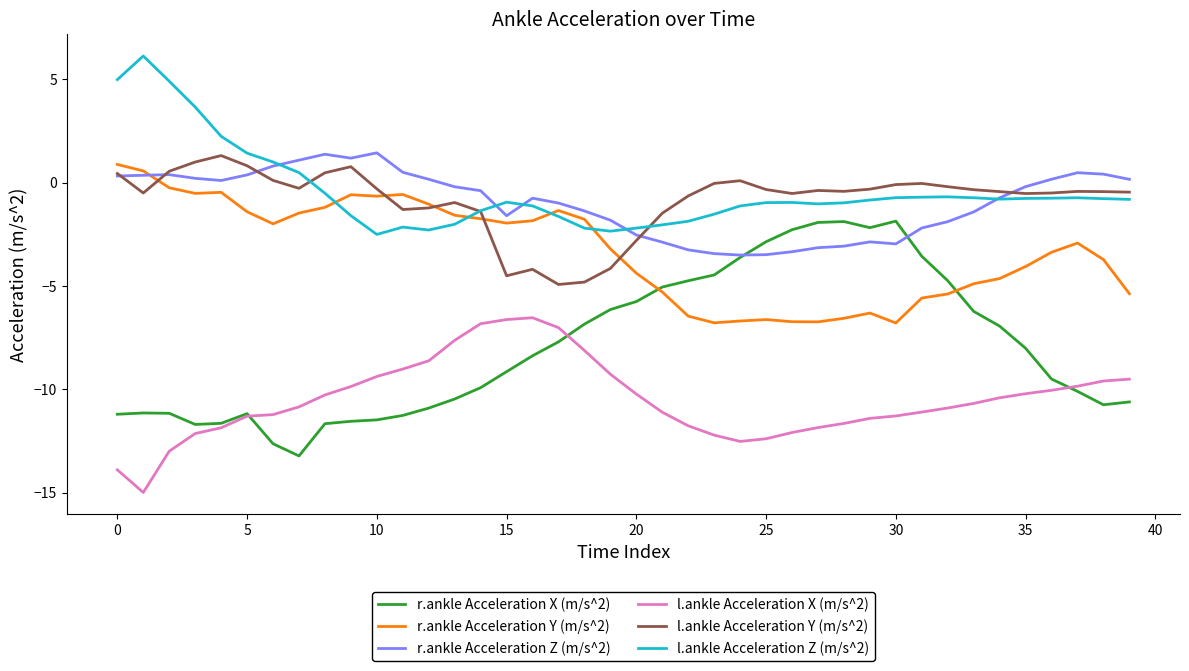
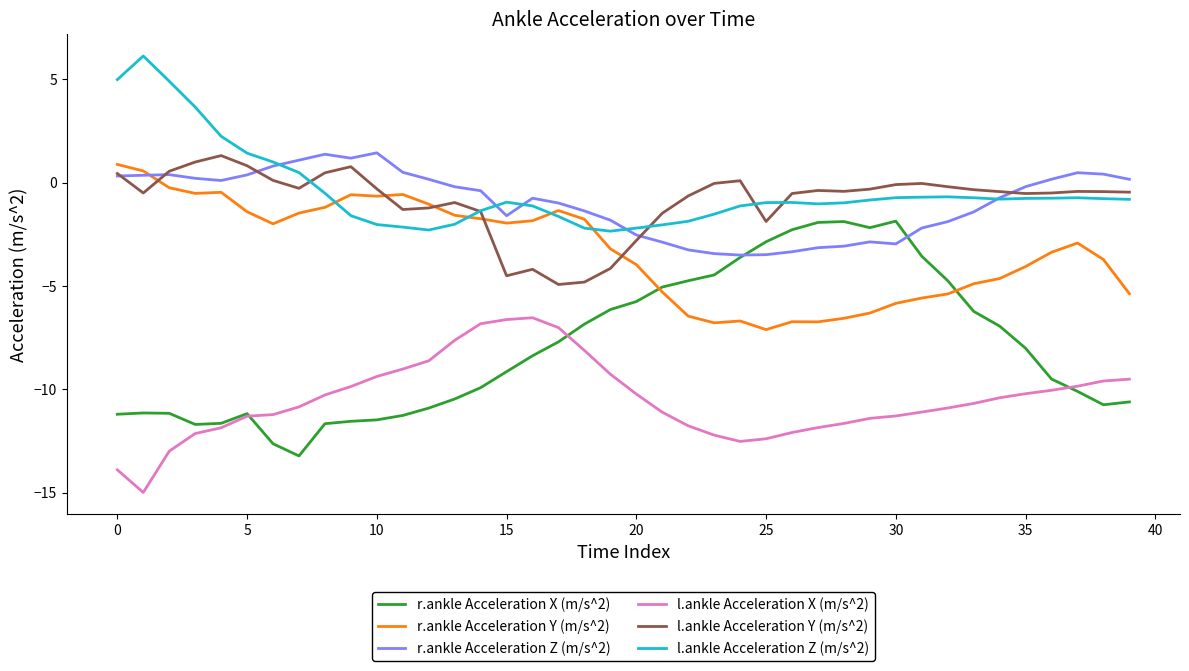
l.ankle Acceleration Z (m/s^2), 10: -2.5 -> -2.0
r.ankle Acceleration Y (m/s^2), 20: -4.4 -> -4.0
r.ankle Acceleration Y (m/s^2), 25: -6.6 -> -7.1
l.ankle Acceleration Y (m/s^2), 25: -0.3 -> -1.9
r.ankle Acceleration Y (m/s^2), 30: -6.8 -> -5.8
